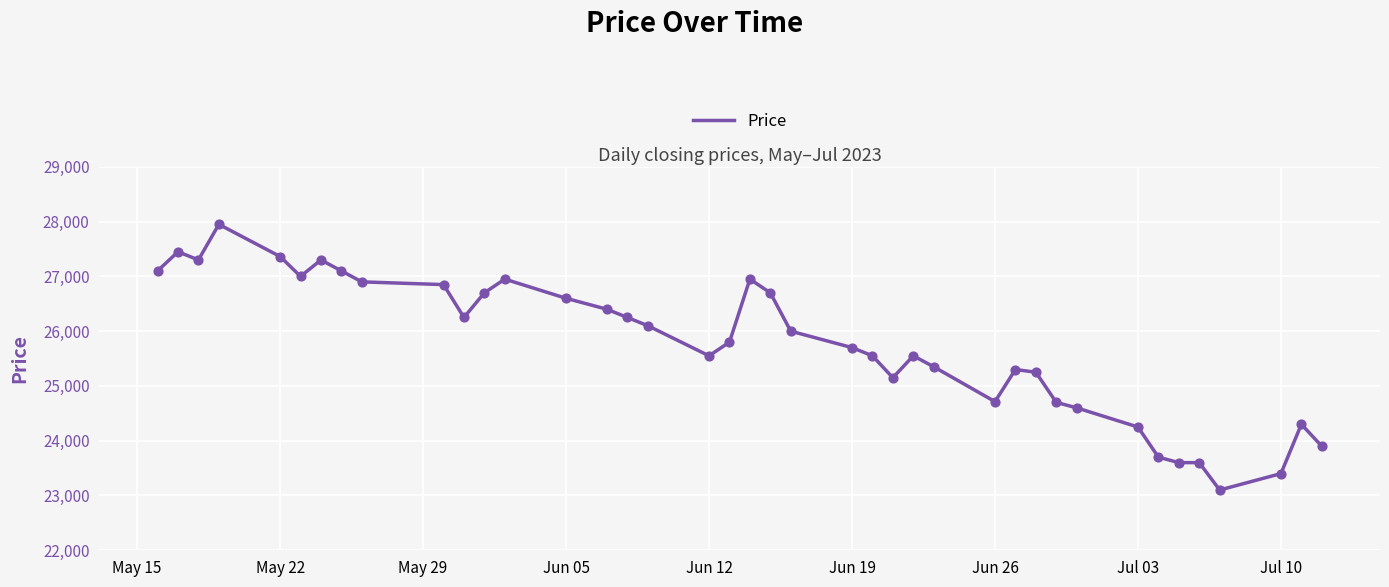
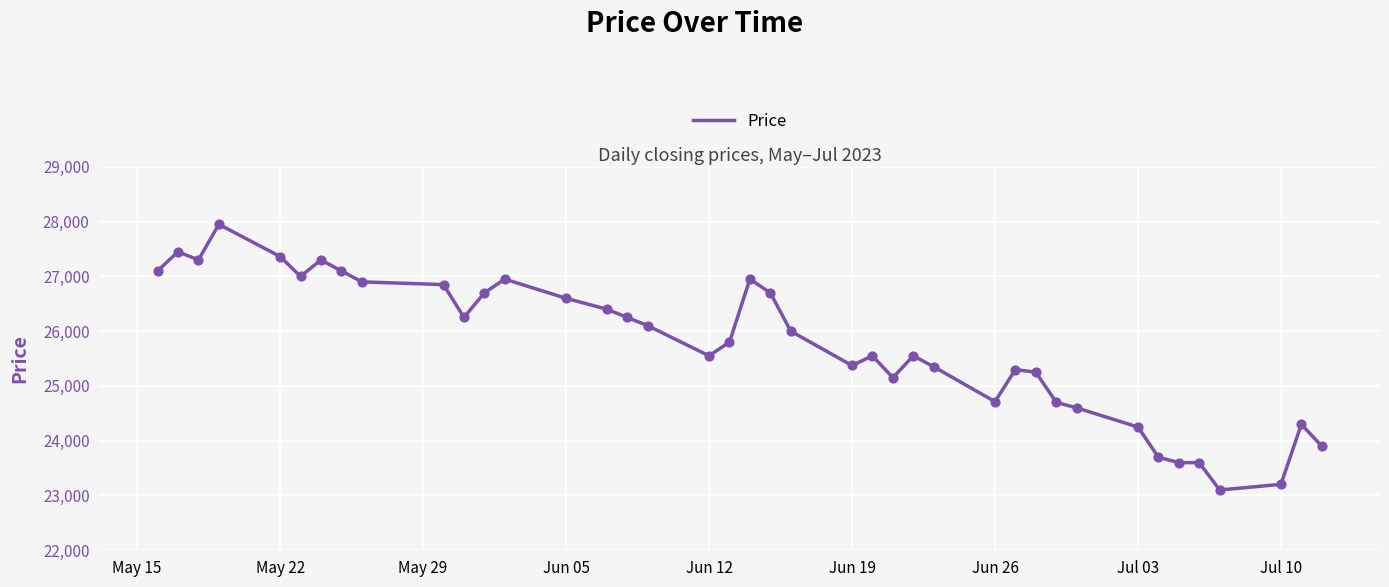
Jun 19: 25,700 -> 25,400
Jul 10: 23,400 -> 23,200
